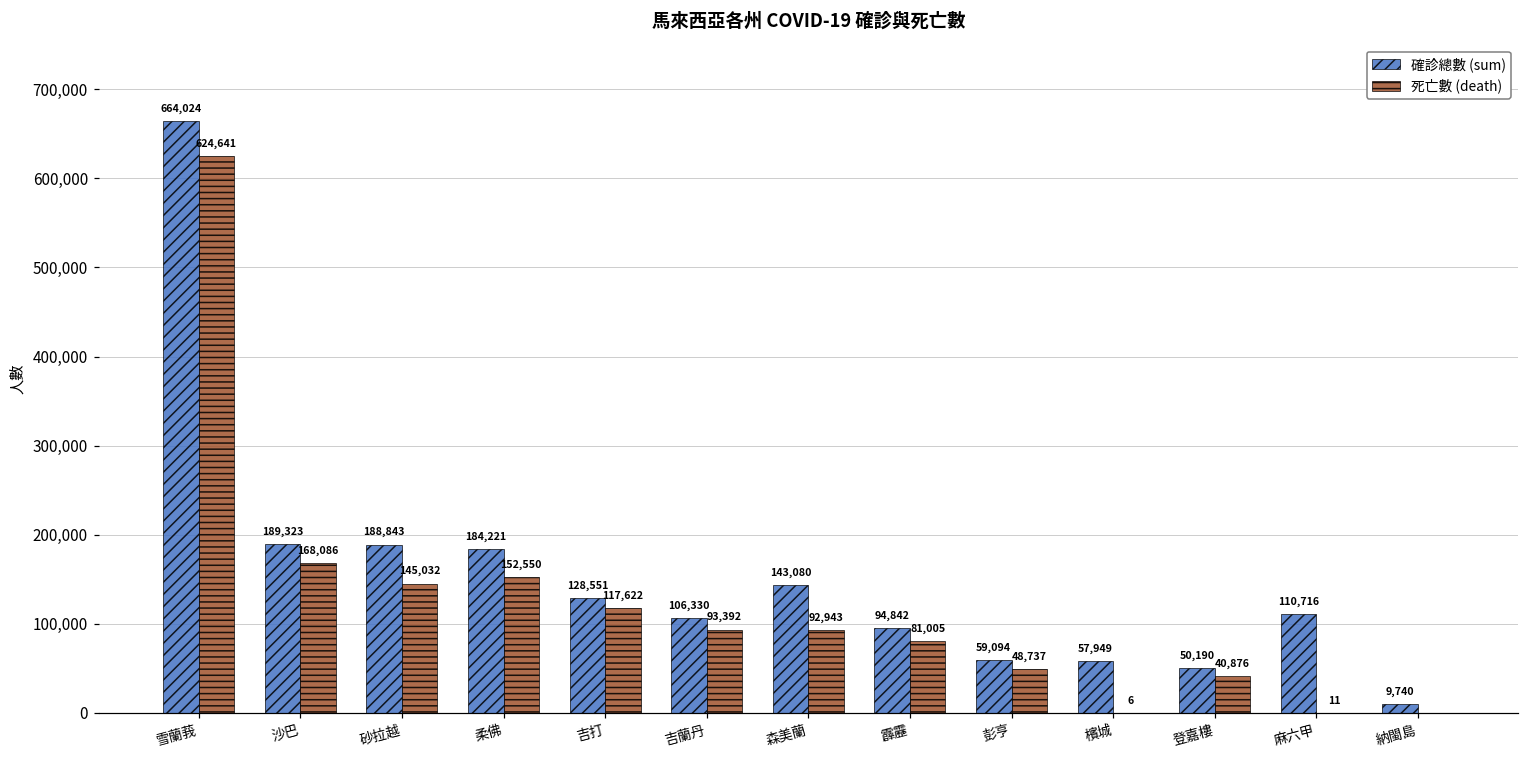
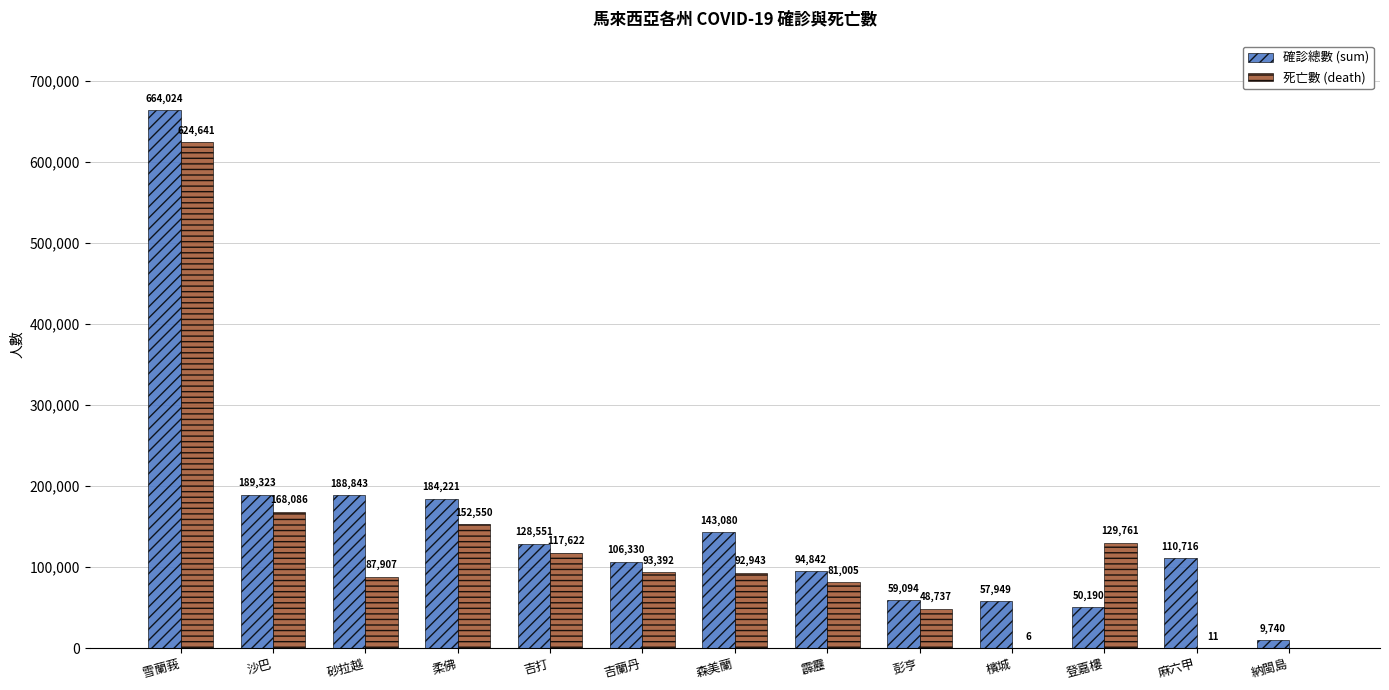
死亡數 (death), 砂拉越: 145,032 -> 87,907
死亡數 (death), 登嘉樓: 40,876 -> 129,761
